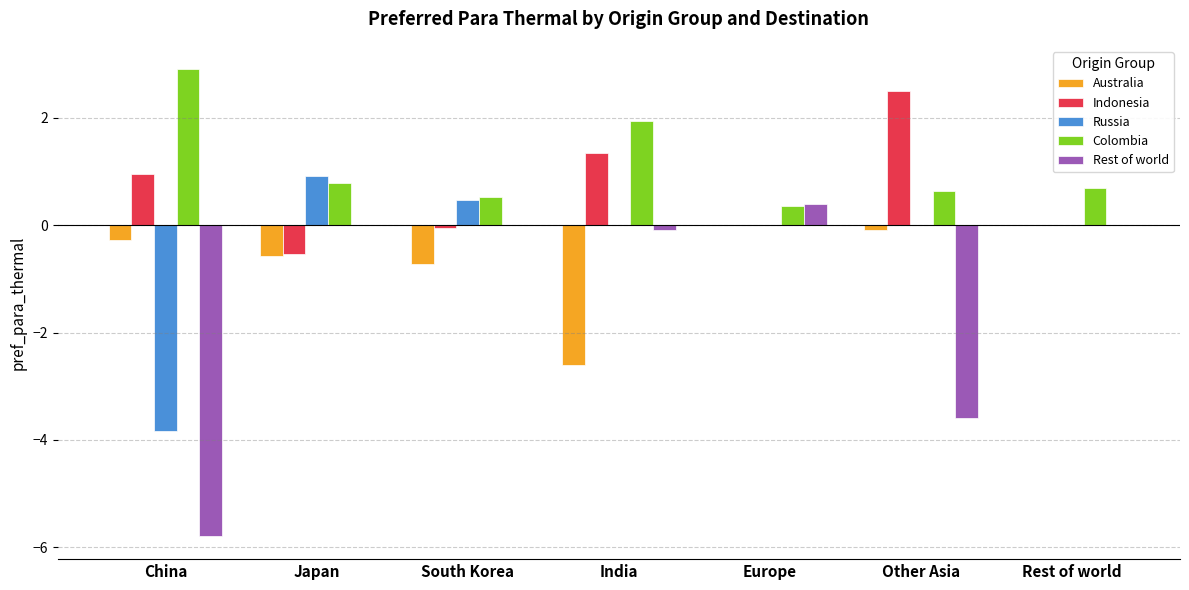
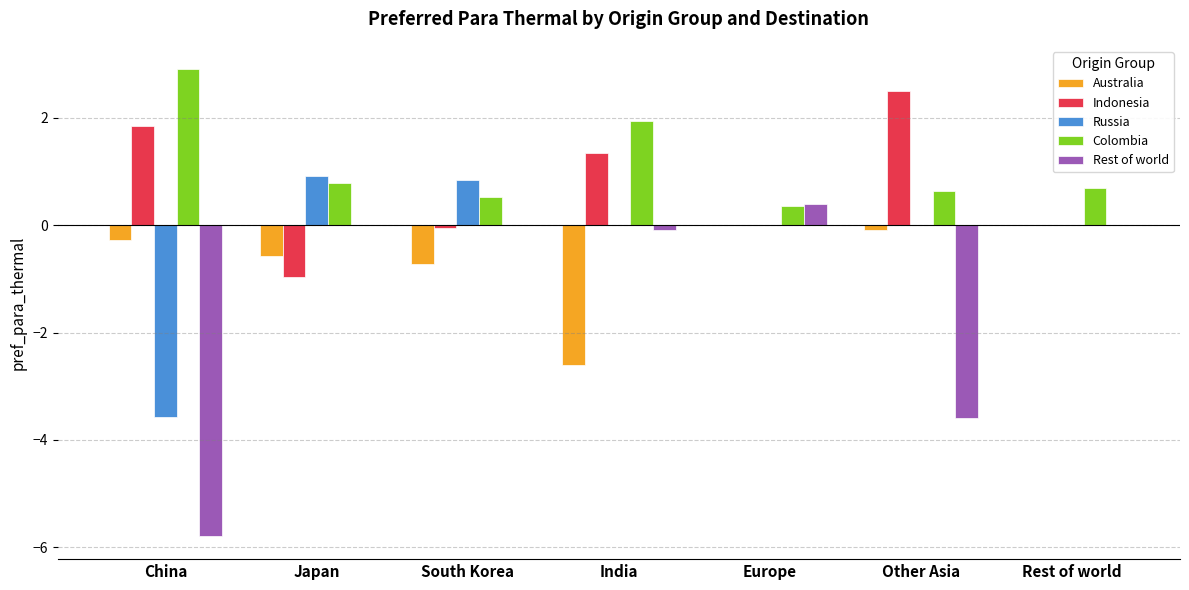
Indonesia, China: 1.0 -> 1.9
Russia, China: -3.8 -> -3.6
Indonesia, Japan: -0.5 -> -1.0
Russia, South Korea: 0.5 -> 0.8
